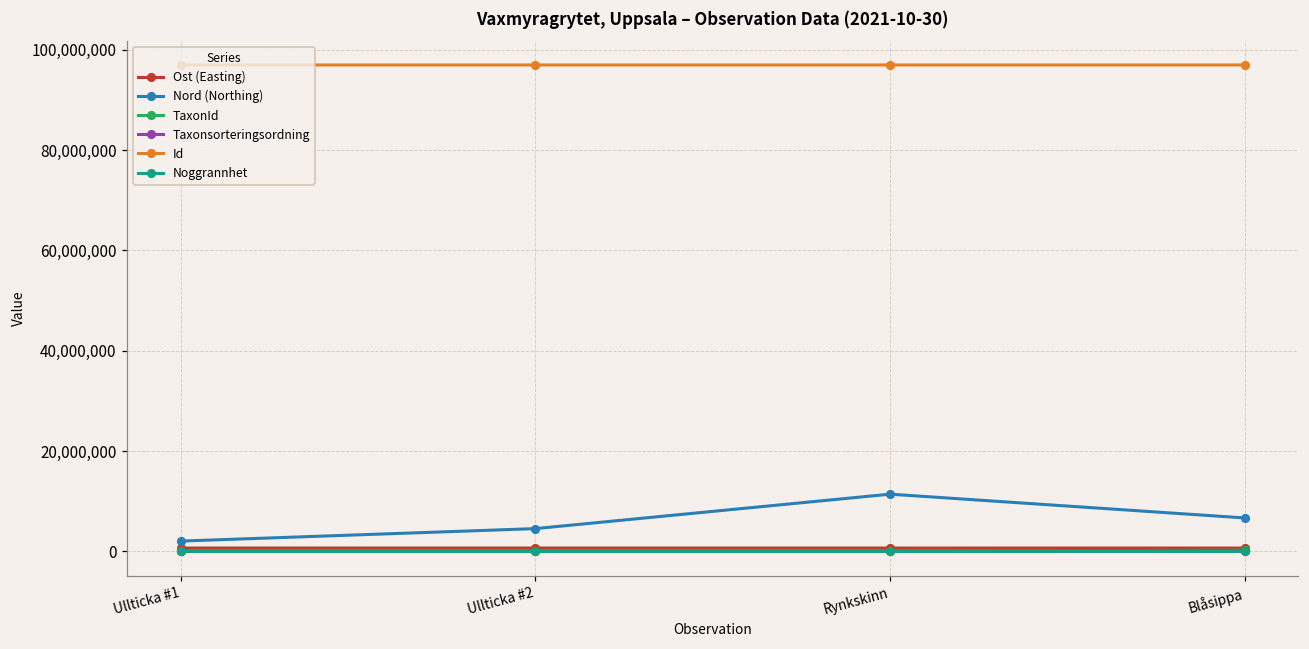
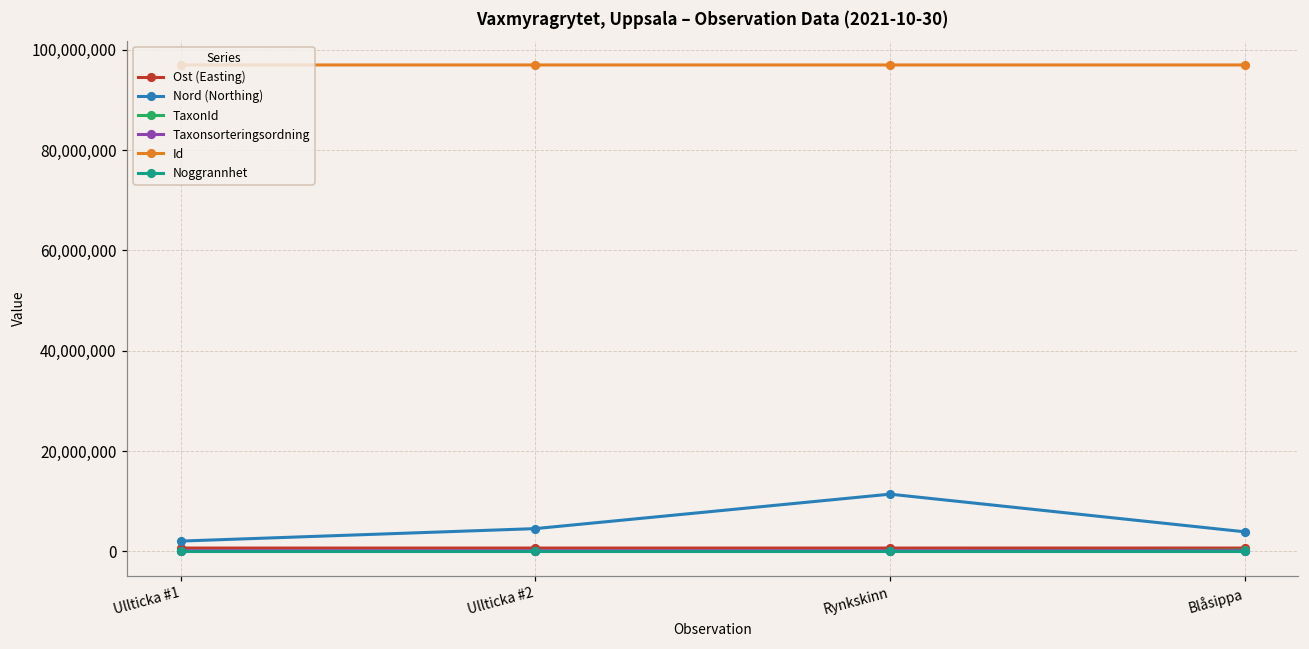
Nord (Northing), Blåsippa: 7,000,000 -> 4,000,000
